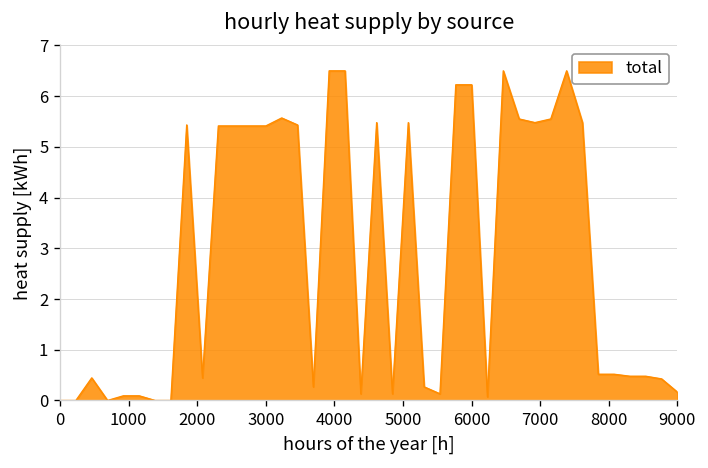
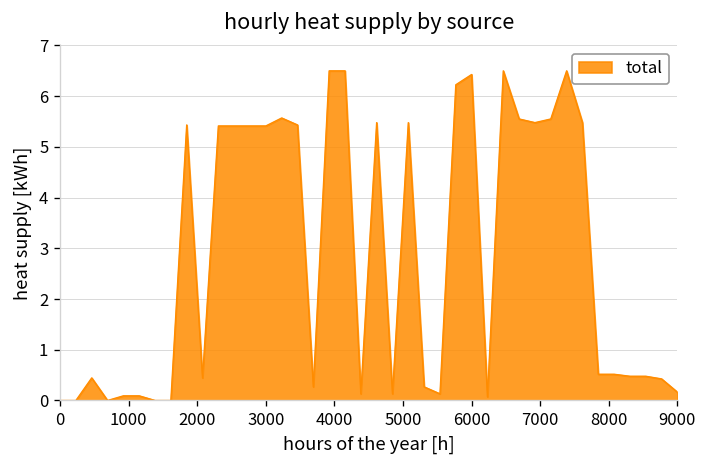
6000: 6.2 -> 6.4
